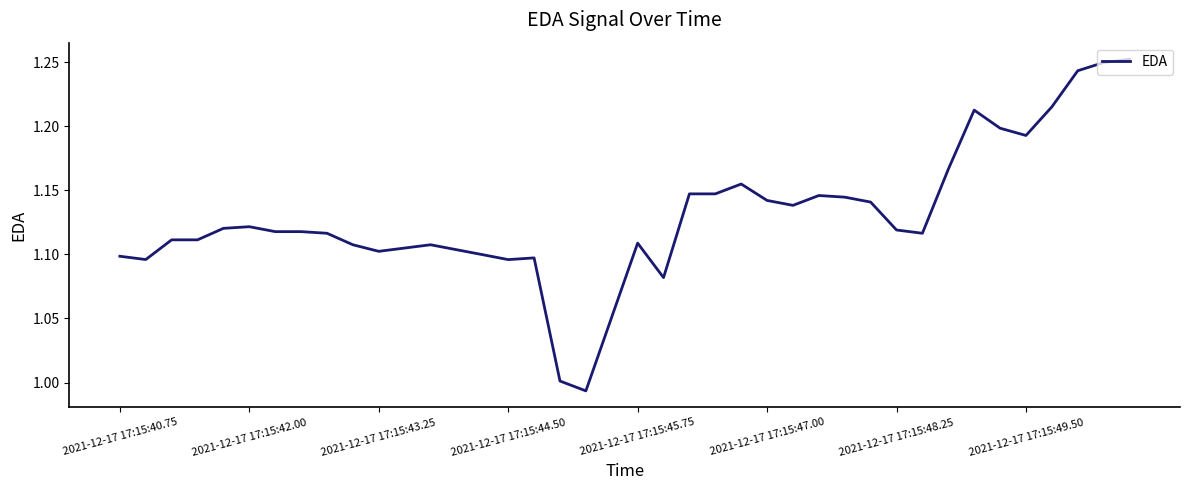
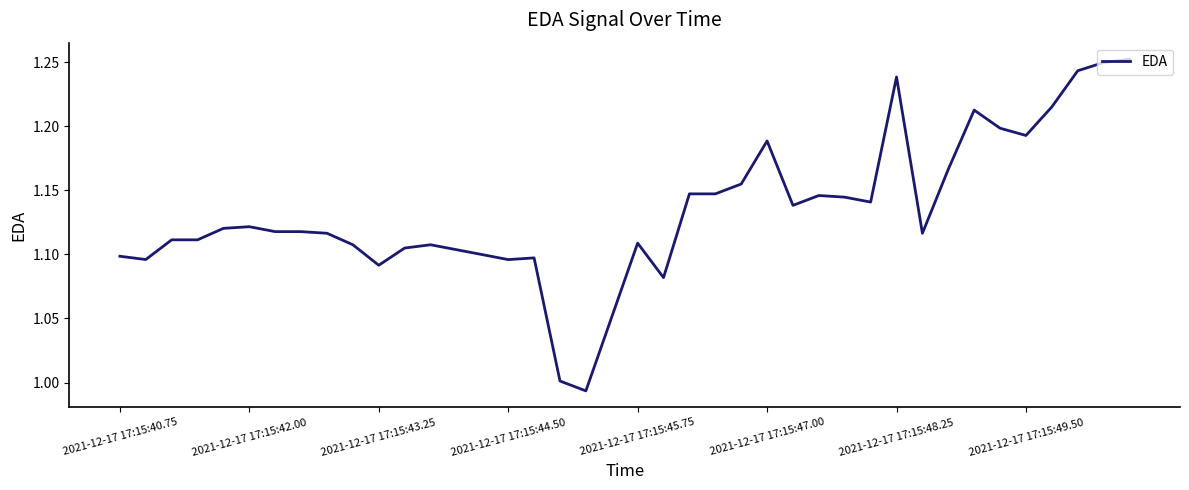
2021-12-17 17:15:43.25: 1.102 -> 1.092
2021-12-17 17:15:47.00: 1.142 -> 1.189
2021-12-17 17:15:48.25: 1.119 -> 1.238
